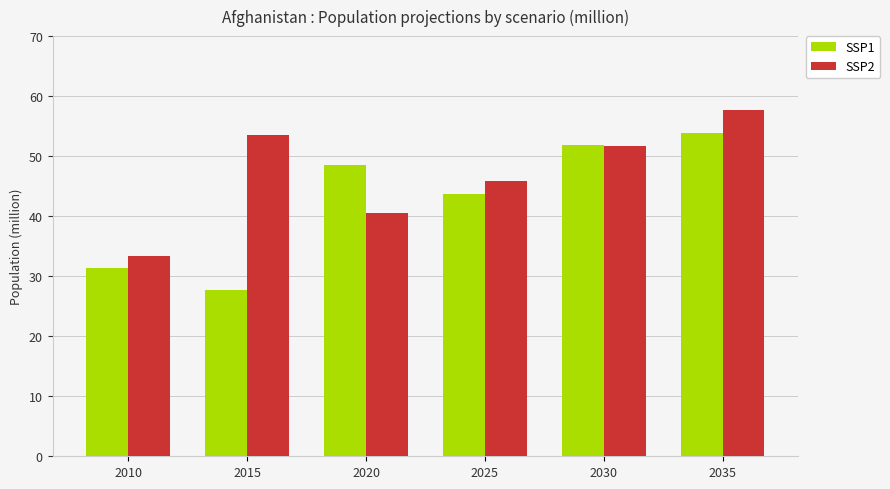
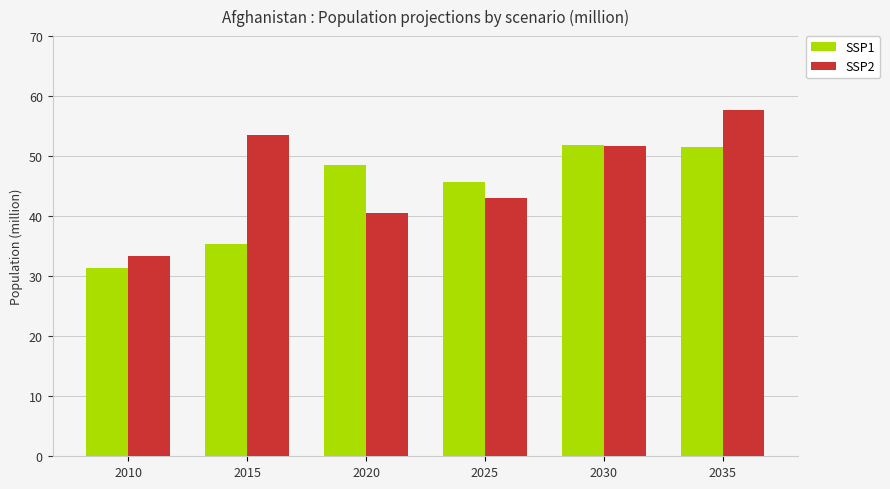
SSP1, 2015: 28 -> 35
SSP1, 2025: 44 -> 46
SSP2, 2025: 46 -> 43
SSP1, 2035: 54 -> 51
